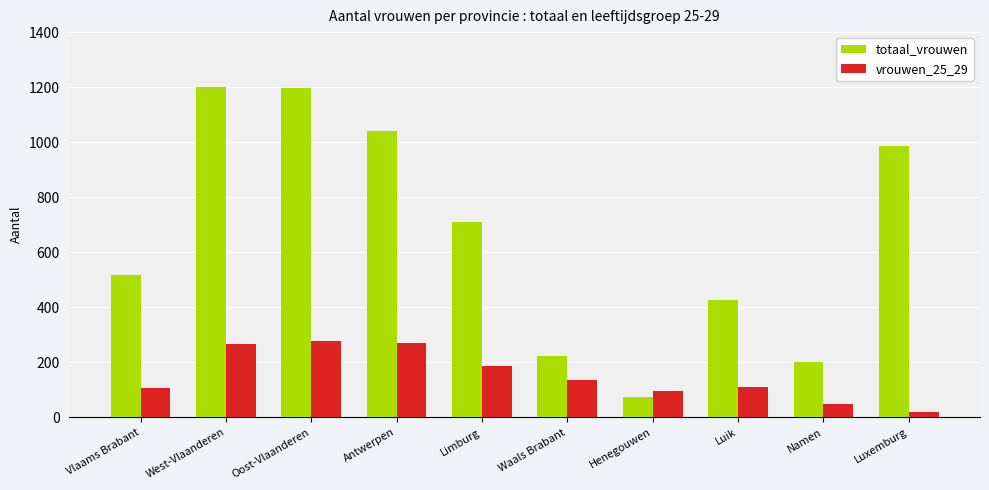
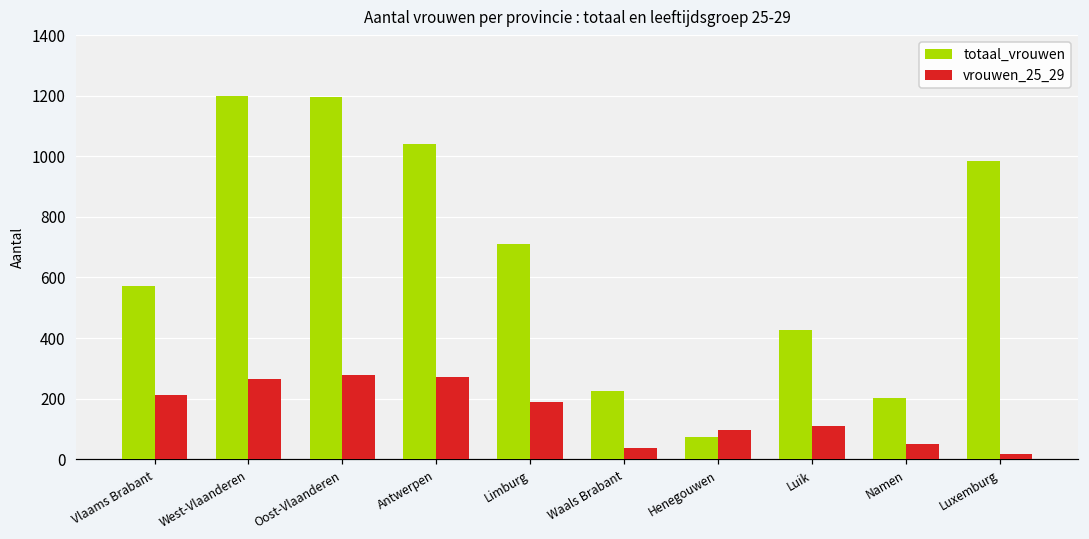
totaal_vrouwen, Vlaams Brabant: 520 -> 570
vrouwen_25_29, Vlaams Brabant: 110 -> 210
vrouwen_25_29, Waals Brabant: 130 -> 40
